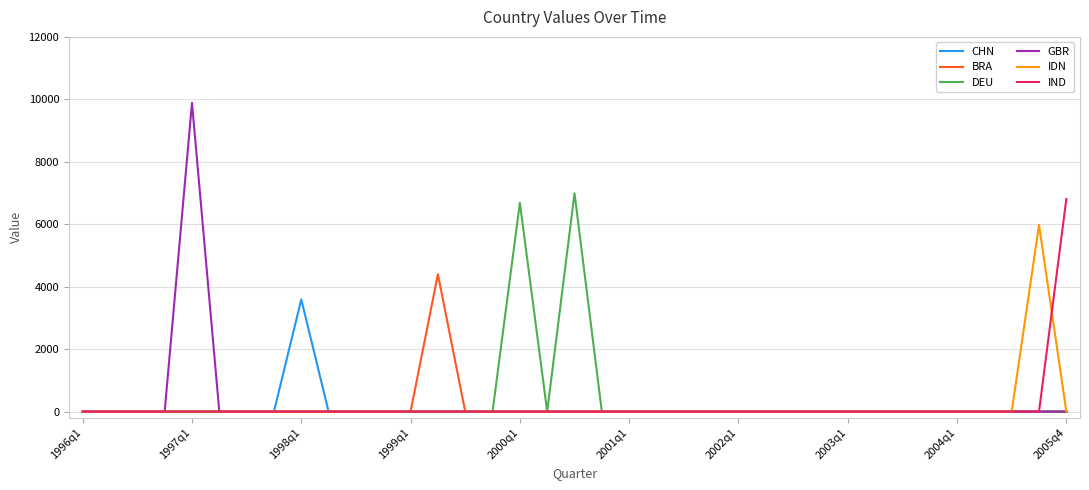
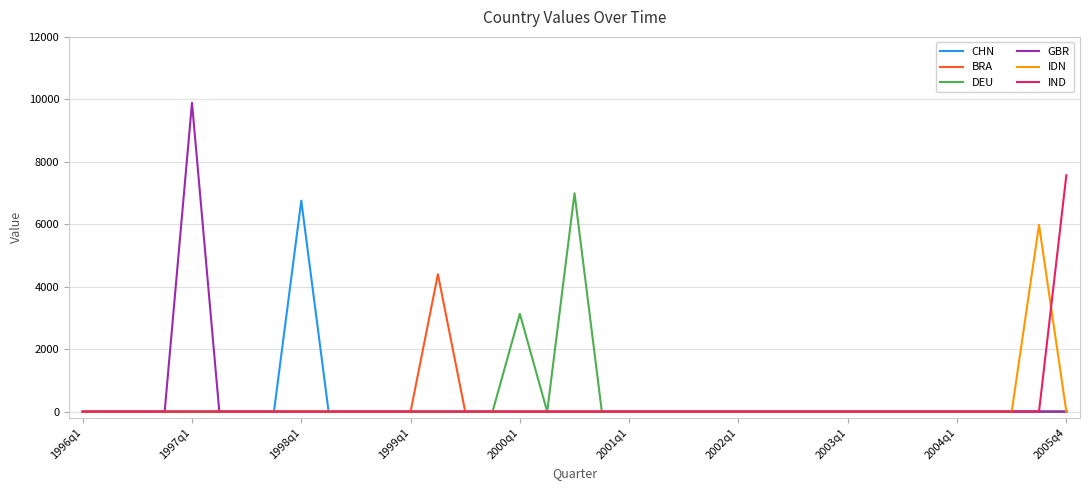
CHN, 1998q1: 3600 -> 6800
DEU, 2000q1: 6700 -> 3100
IND, 2005q4: 6800 -> 7600
